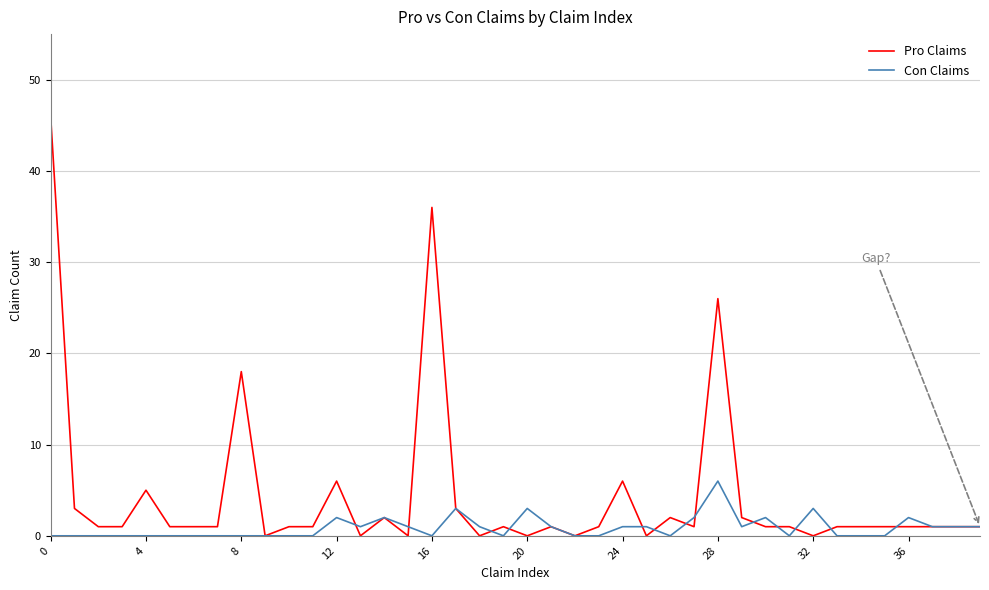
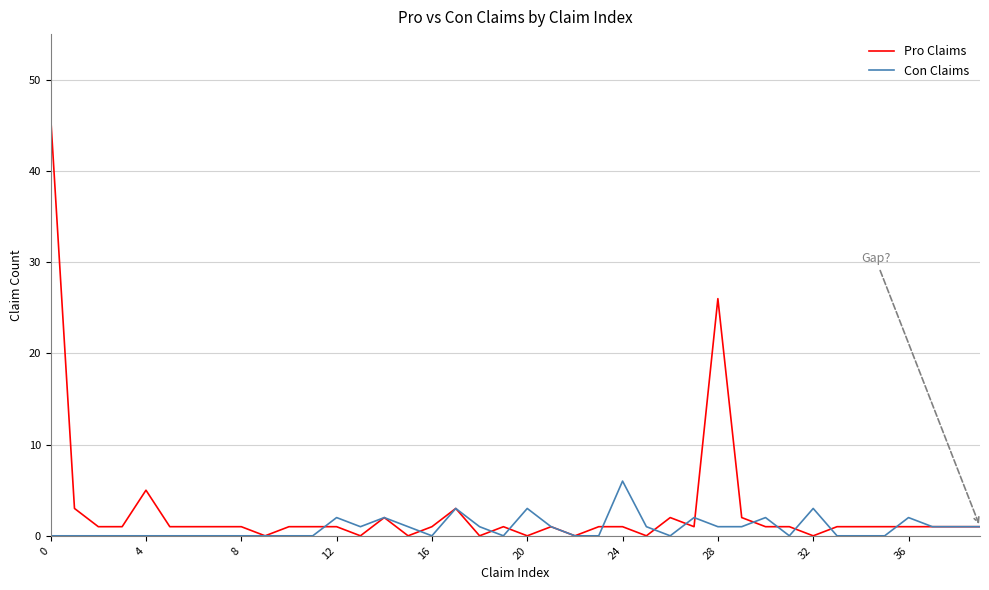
Pro Claims, 8: 18 -> 1
Pro Claims, 12: 6 -> 1
Pro Claims, 16: 36 -> 1
Pro Claims, 24: 6 -> 1
Con Claims, 24: 1 -> 6
Con Claims, 28: 6 -> 1
